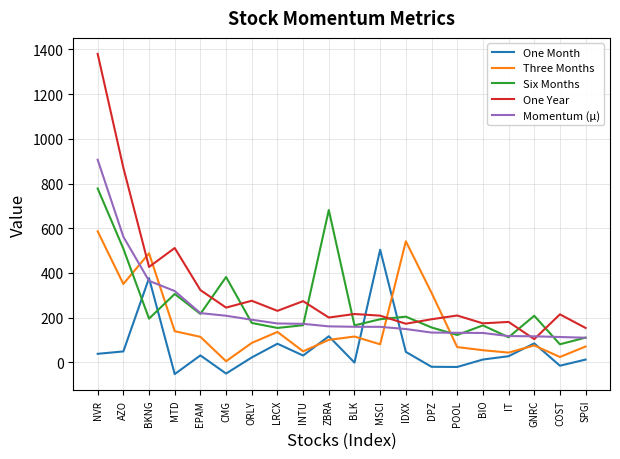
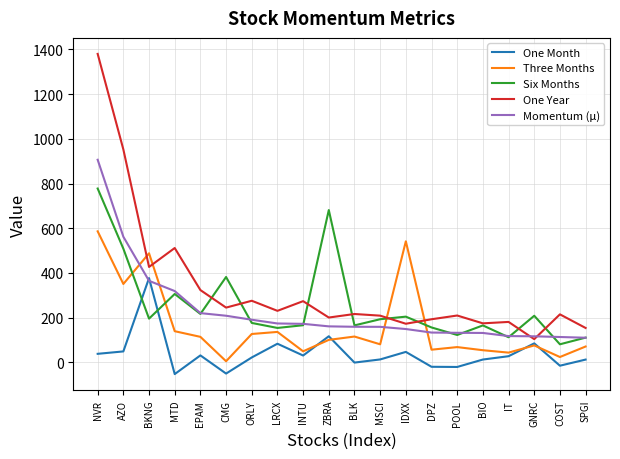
One Year, AZO: 870 -> 950
Three Months, ORLY: 90 -> 130
One Month, MSCI: 500 -> 10
Three Months, DPZ: 310 -> 60
